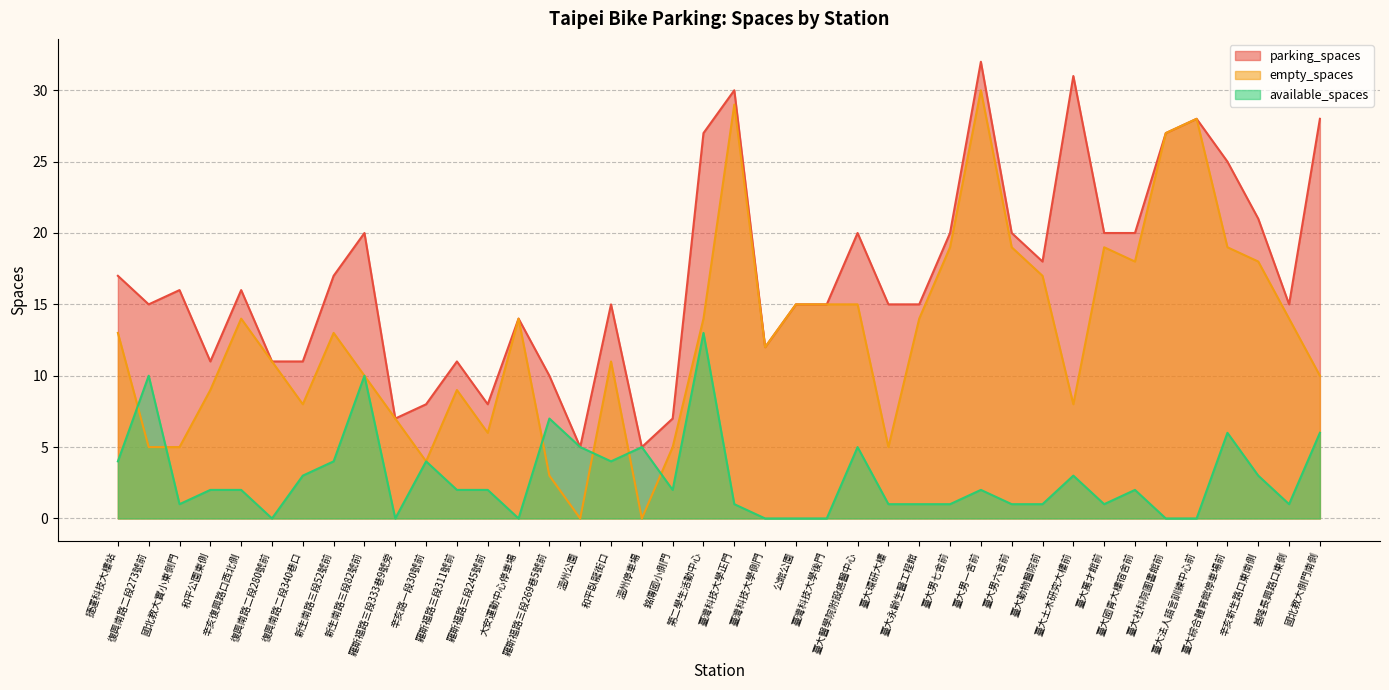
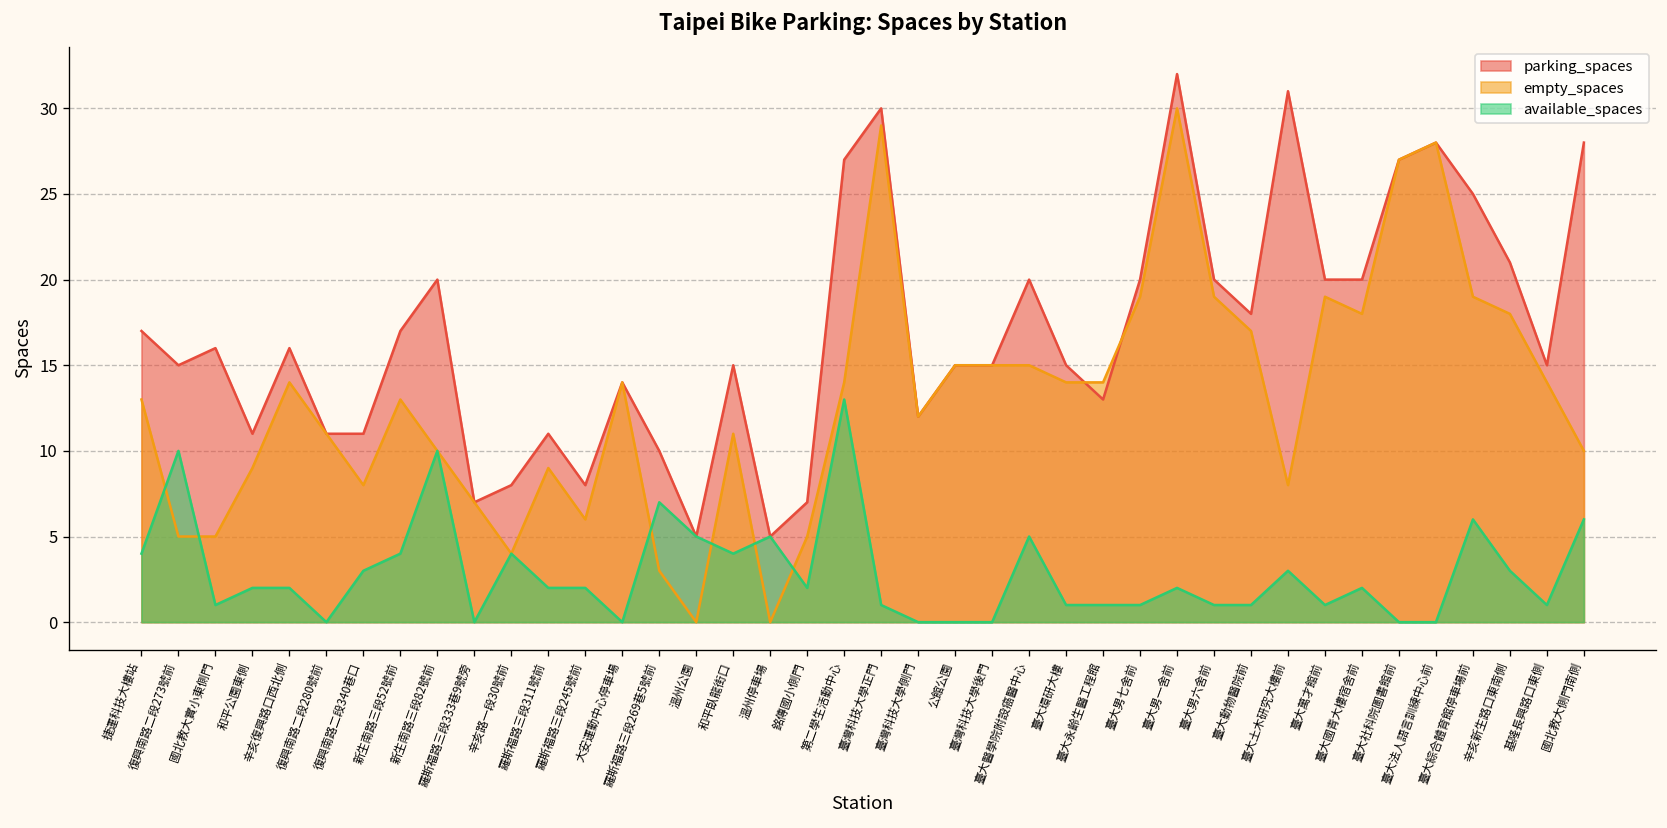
empty_spaces, 臺大環研大樓: 5 -> 14
parking_spaces, 臺大永齡生醫工程館: 15 -> 13
